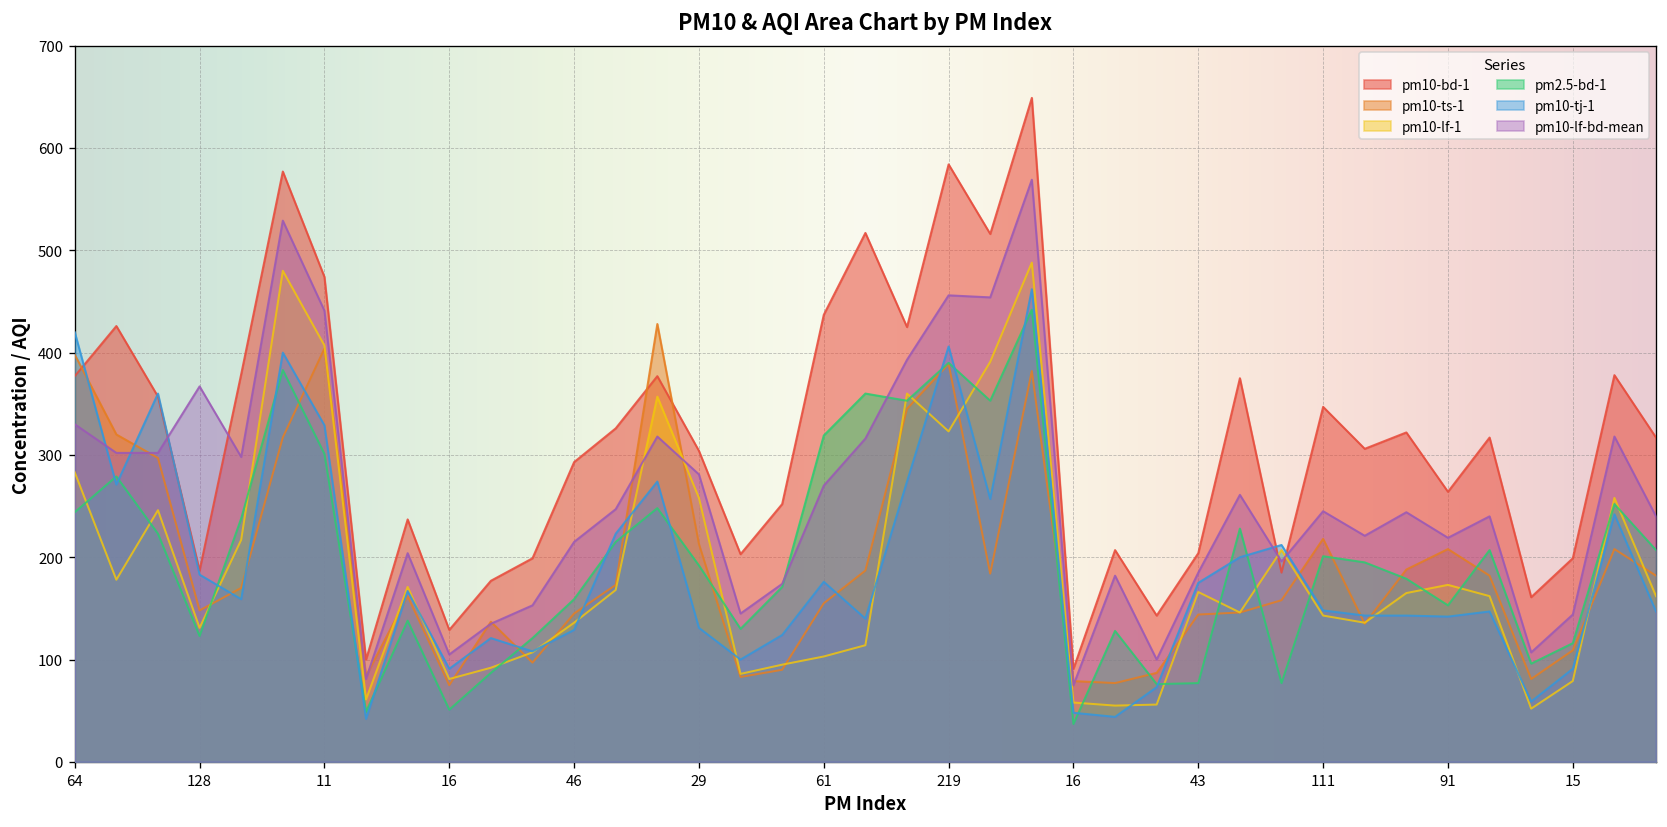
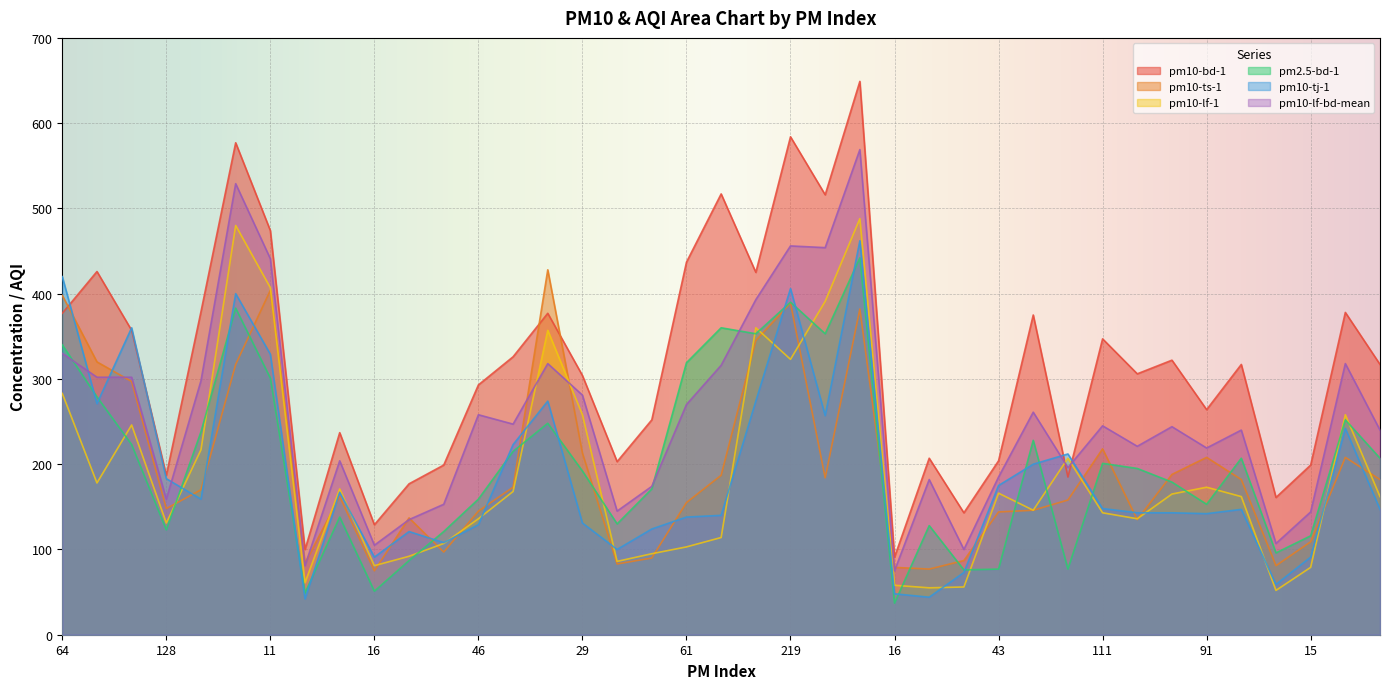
pm2.5-bd-1, 64: 240 -> 340
pm10-lf-bd-mean, 128: 370 -> 160
pm10-lf-bd-mean, 46: 220 -> 260
pm10-tj-1, 61: 180 -> 140
